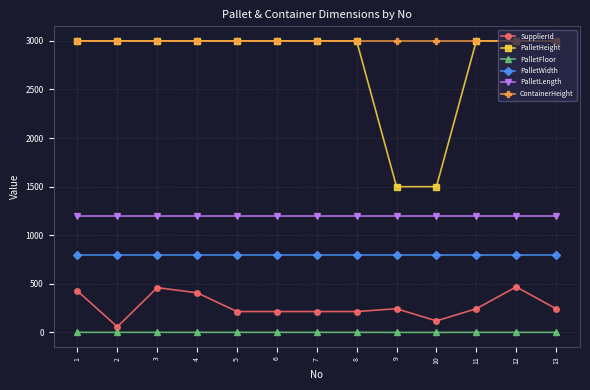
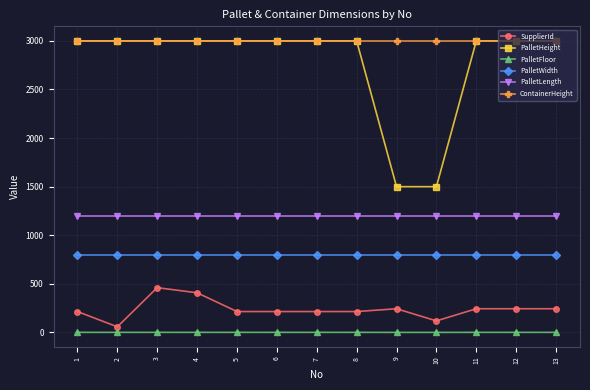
SupplierId, 1: 400 -> 200
SupplierId, 12: 500 -> 200
